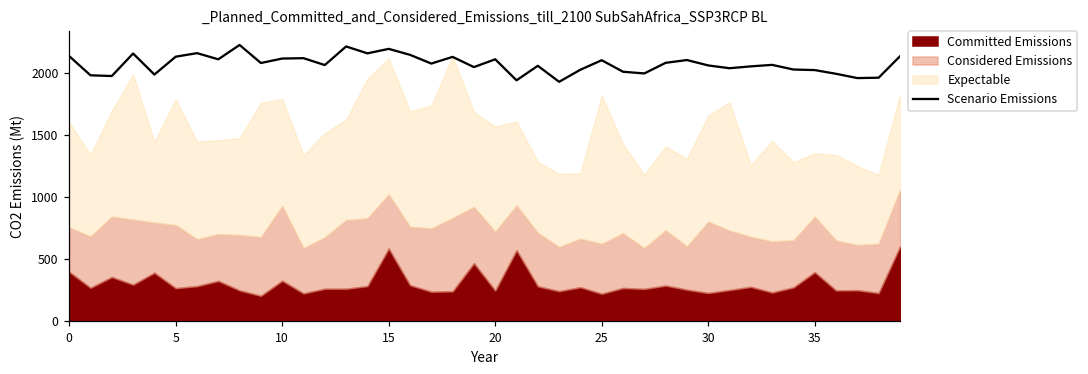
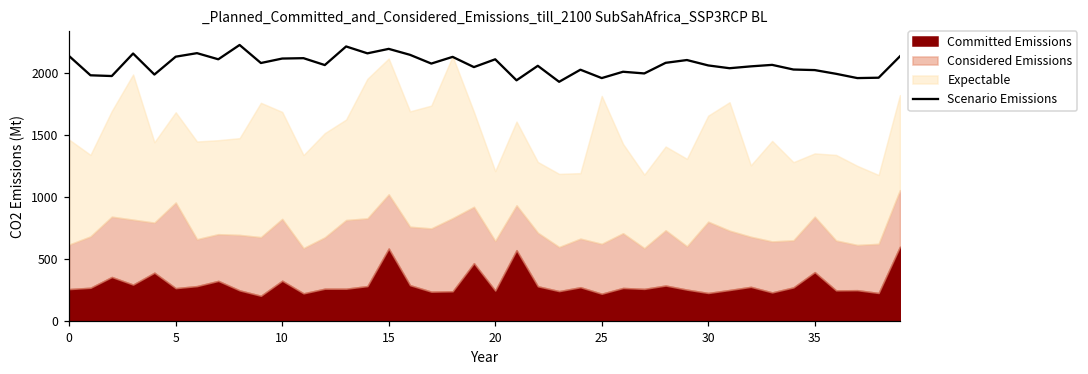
Committed Emissions, 0: 400 -> 260
Considered Emissions, 5: 510 -> 690
Expectable, 5: 1010 -> 730
Considered Emissions, 10: 600 -> 500
Considered Emissions, 20: 480 -> 400
Expectable, 20: 850 -> 560
Scenario Emissions, 25: 2100 -> 1960
